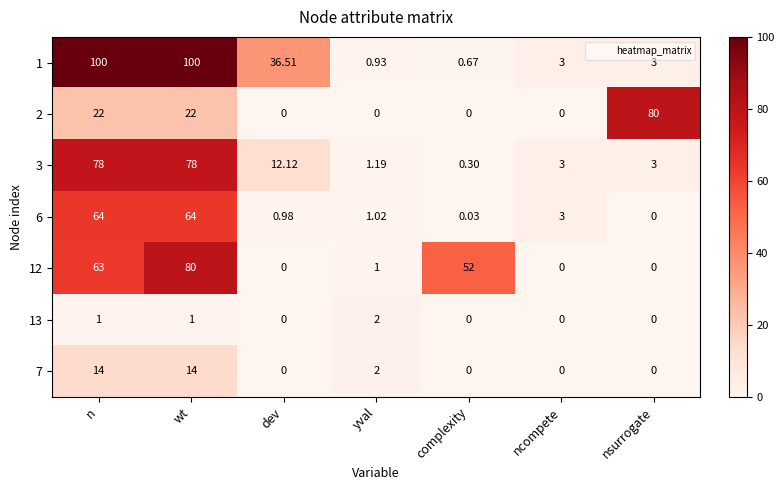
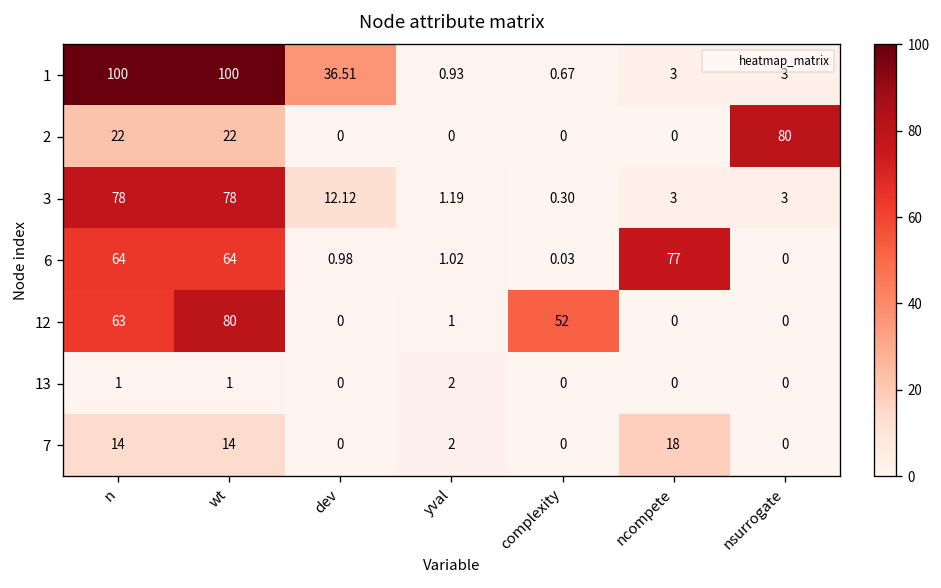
6, ncompete: 3 -> 77
7, ncompete: 0 -> 18
